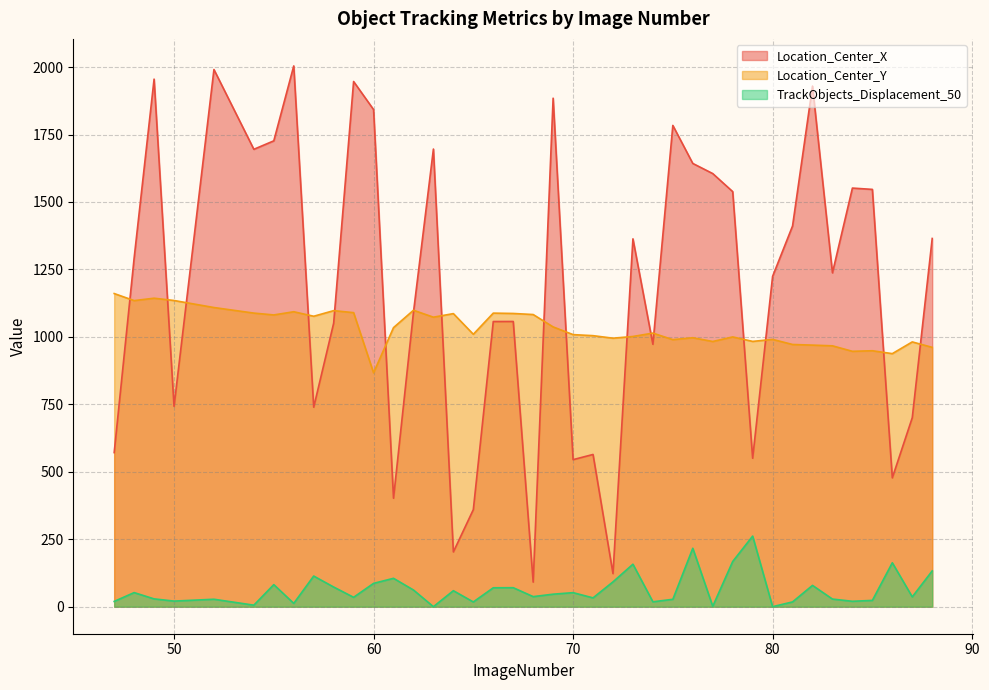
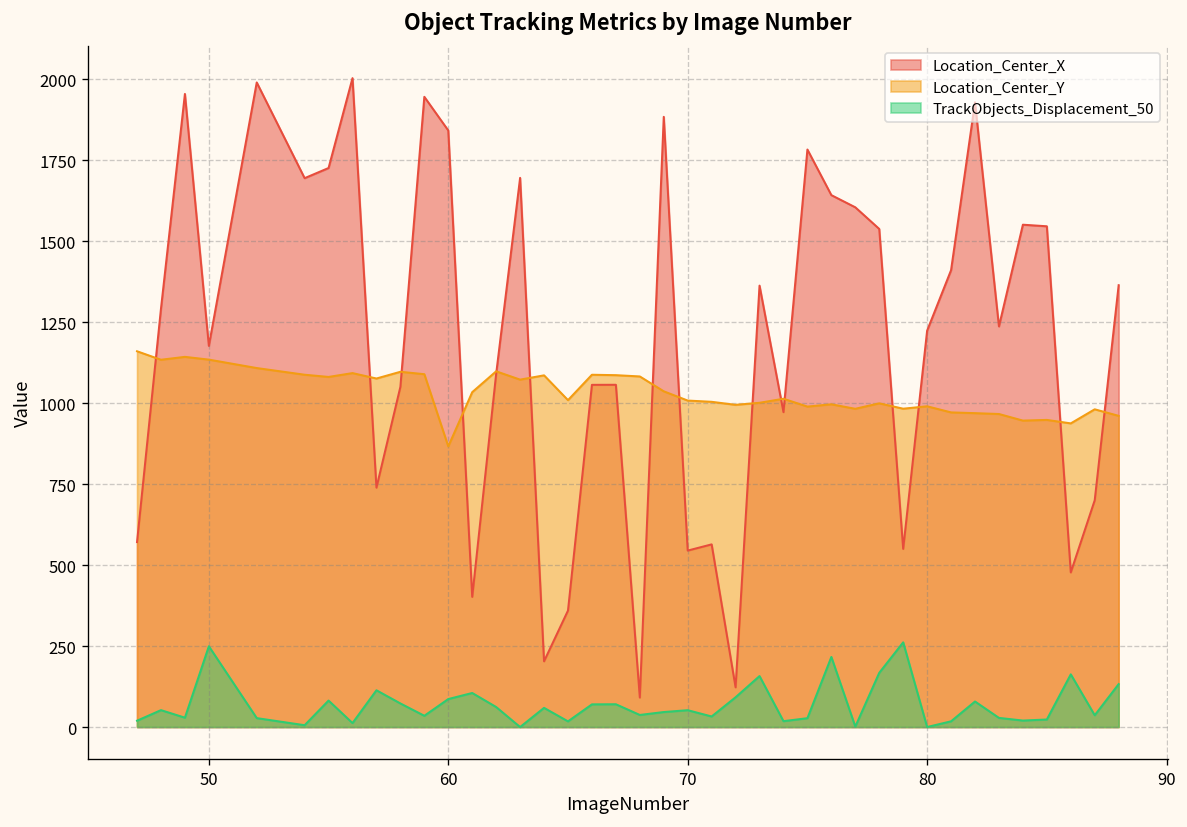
Location_Center_X, 50: 740 -> 1180
TrackObjects_Displacement_50, 50: 20 -> 250
